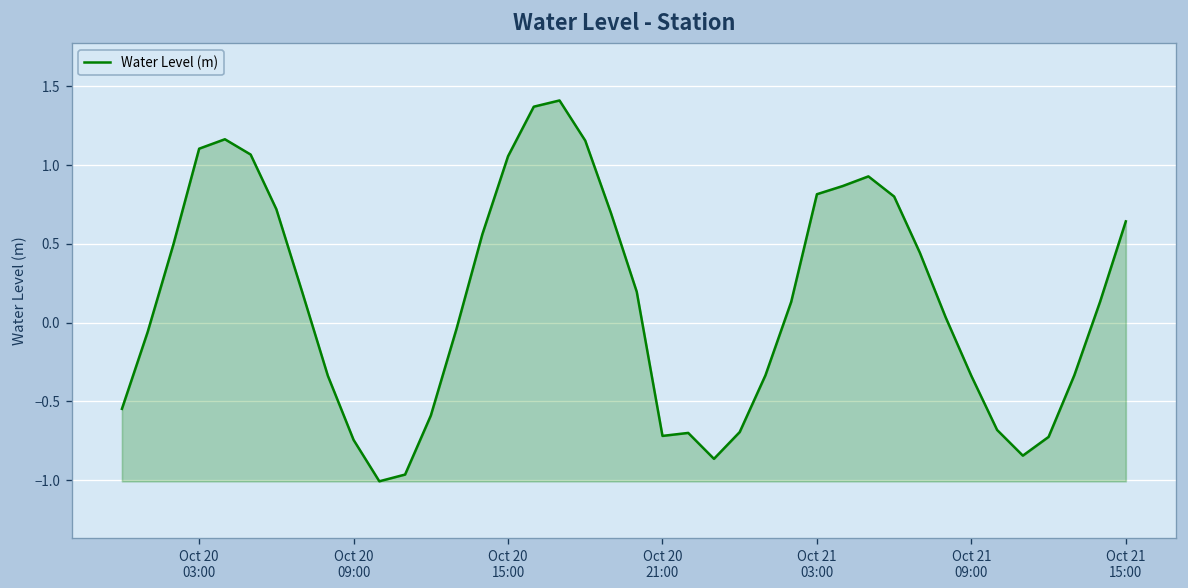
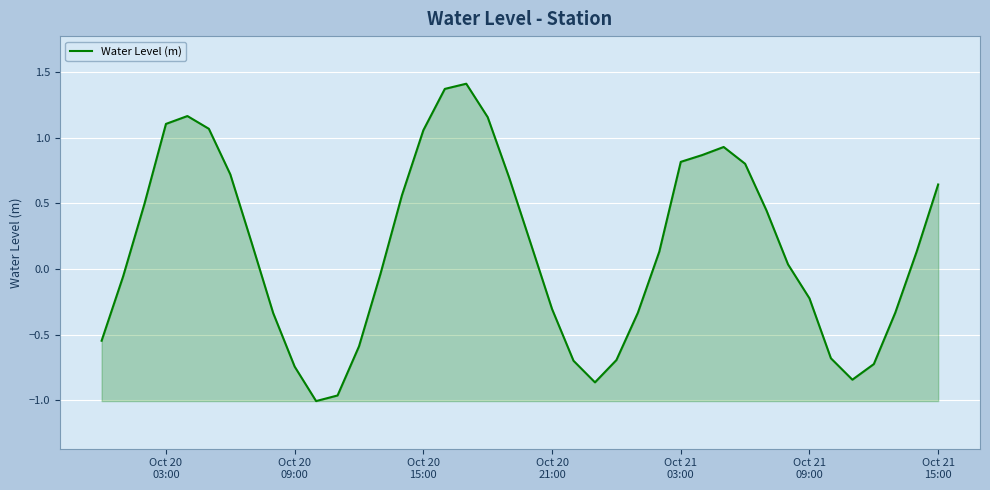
Oct 20 21:00: -0.72 -> -0.31
Oct 21 09:00: -0.34 -> -0.22
